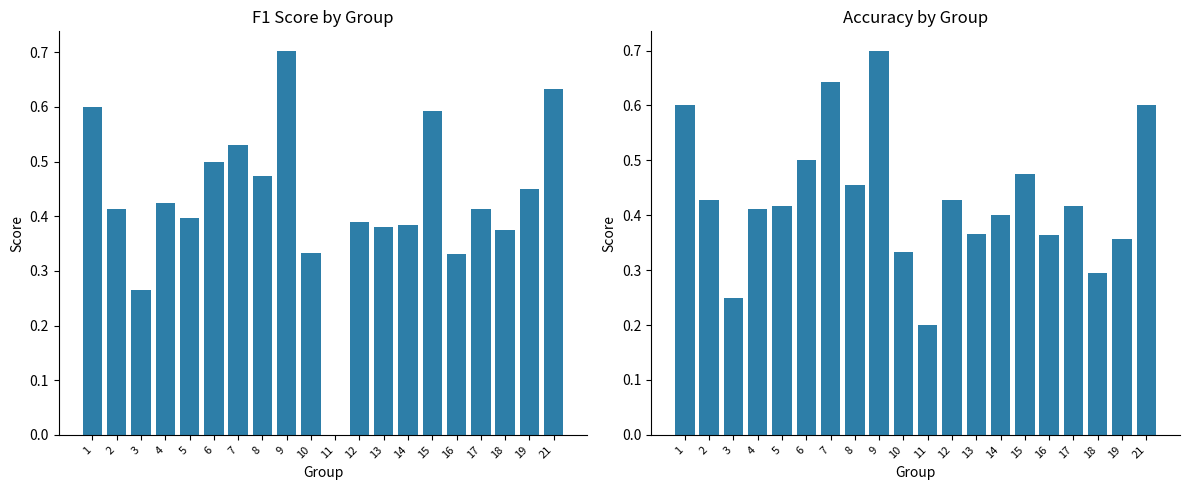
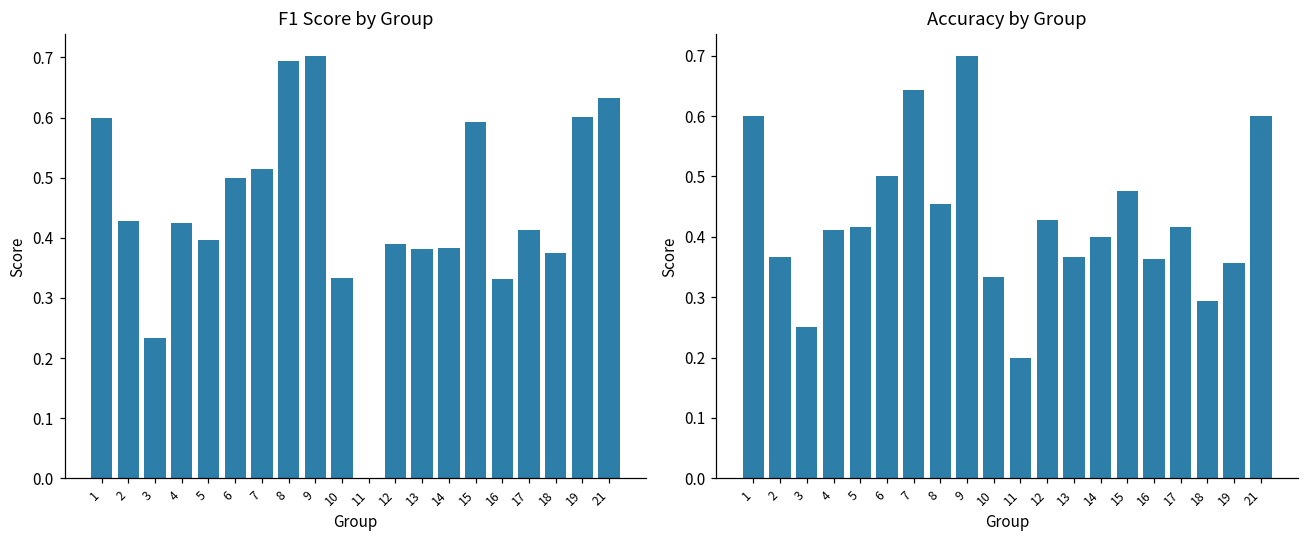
F1 Score by Group, 2: 0.41 -> 0.43
F1 Score by Group, 3: 0.27 -> 0.23
F1 Score by Group, 7: 0.53 -> 0.51
F1 Score by Group, 8: 0.47 -> 0.69
F1 Score by Group, 19: 0.45 -> 0.60
Accuracy by Group, 2: 0.43 -> 0.37
